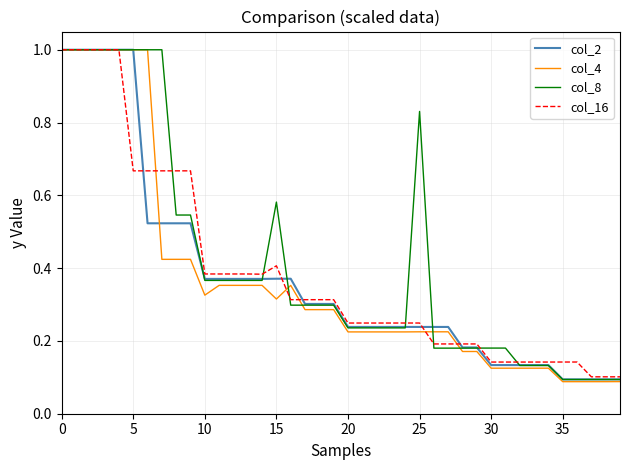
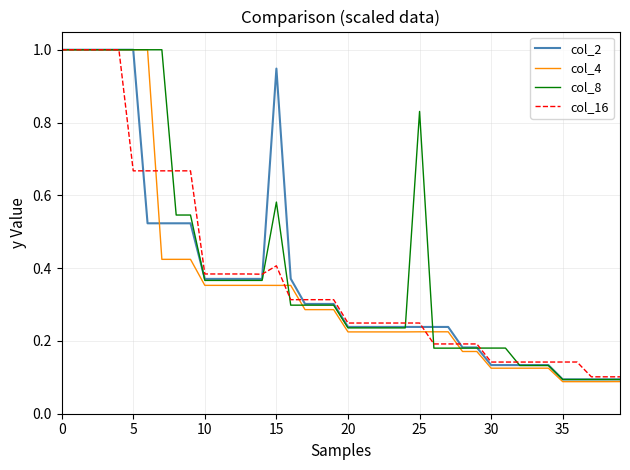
col_4, 10: 0.33 -> 0.35
col_2, 15: 0.37 -> 0.95
col_4, 15: 0.32 -> 0.35
